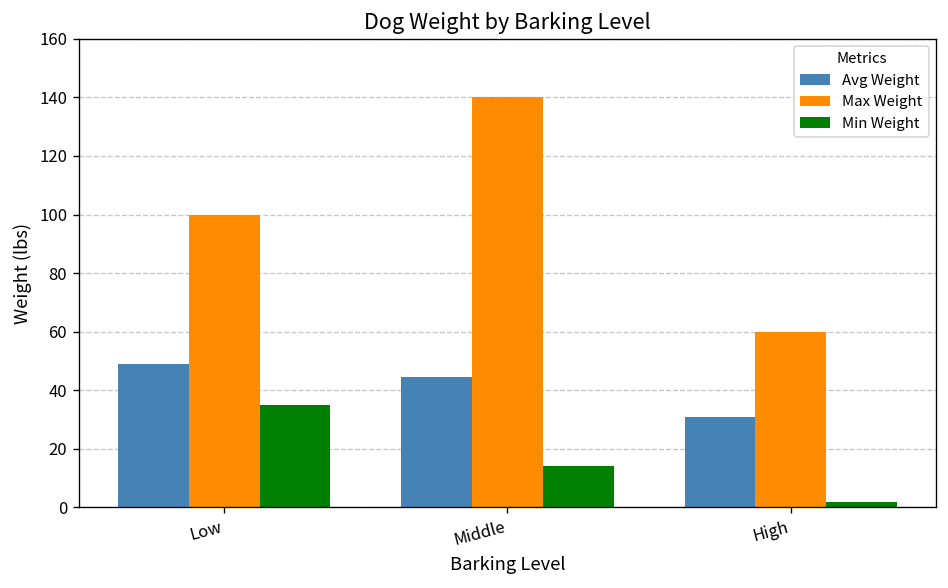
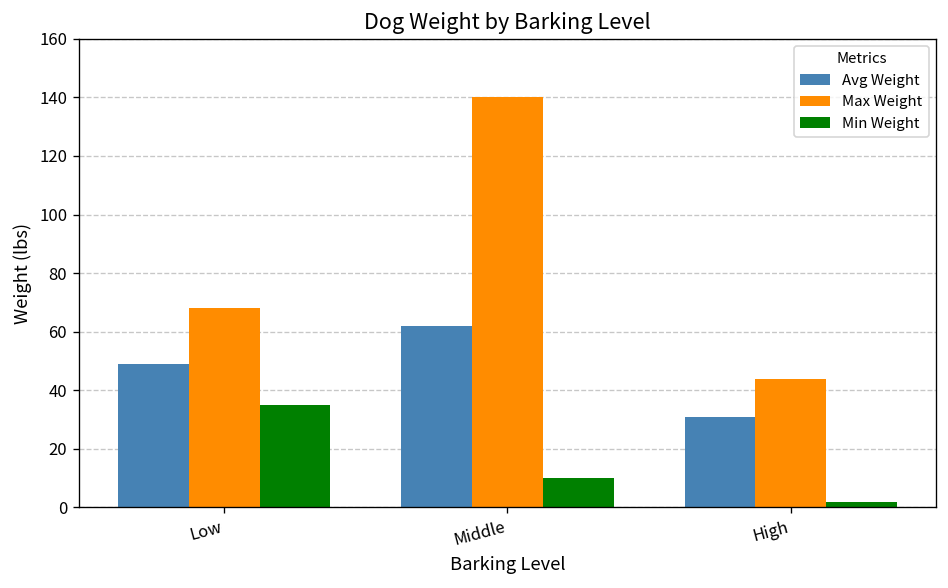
Max Weight, Low: 100 -> 68
Avg Weight, Middle: 44 -> 62
Min Weight, Middle: 14 -> 10
Max Weight, High: 60 -> 44
